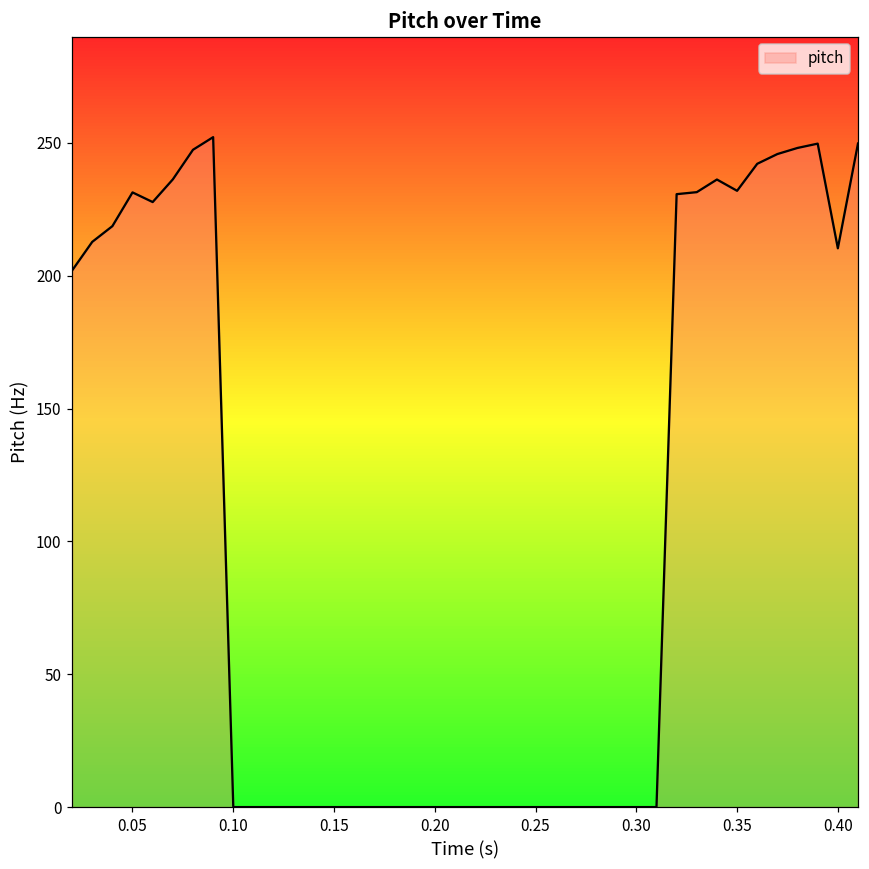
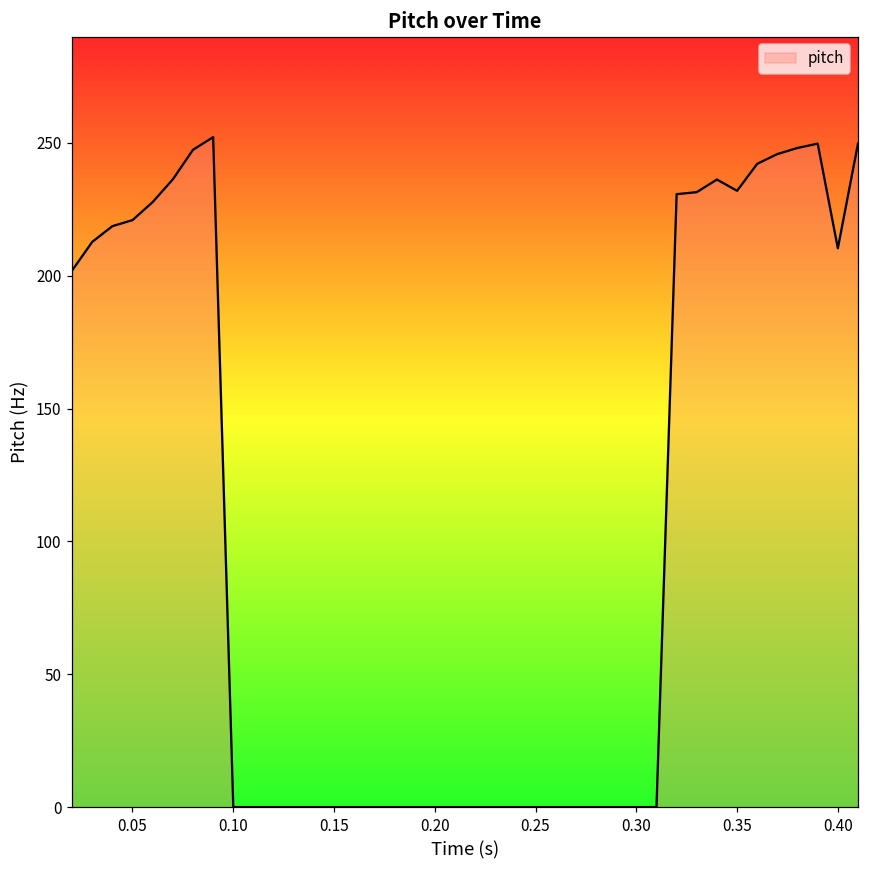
0.05: 231 -> 221
